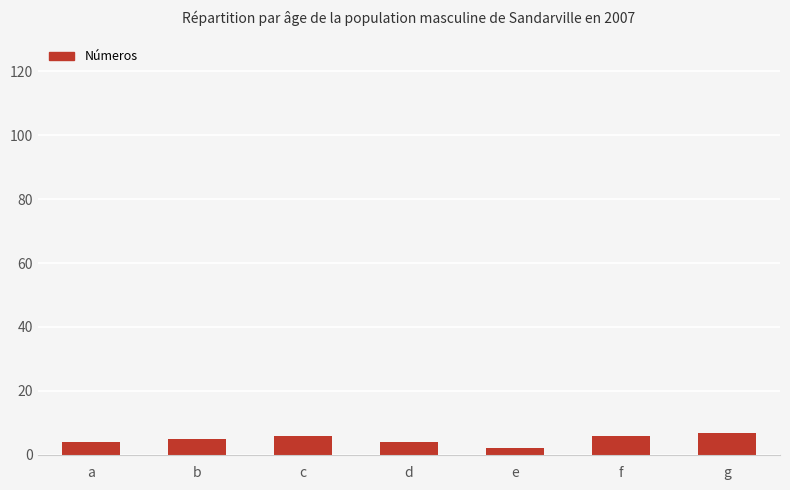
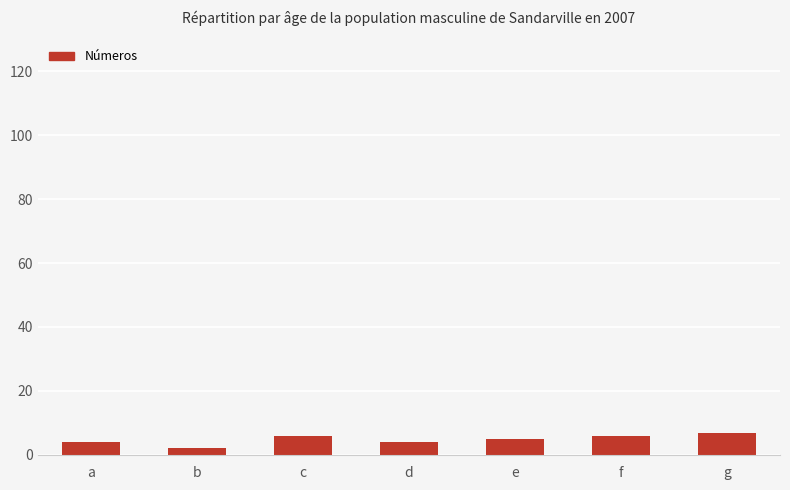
b: 5 -> 2
e: 2 -> 5
